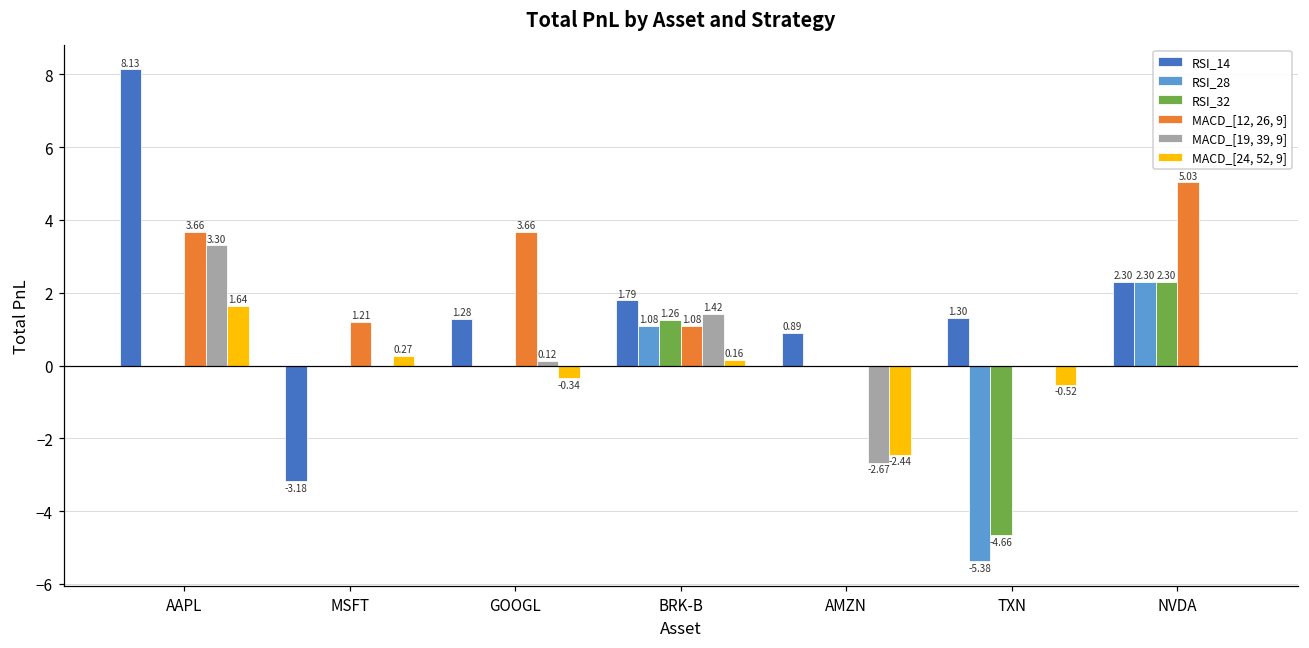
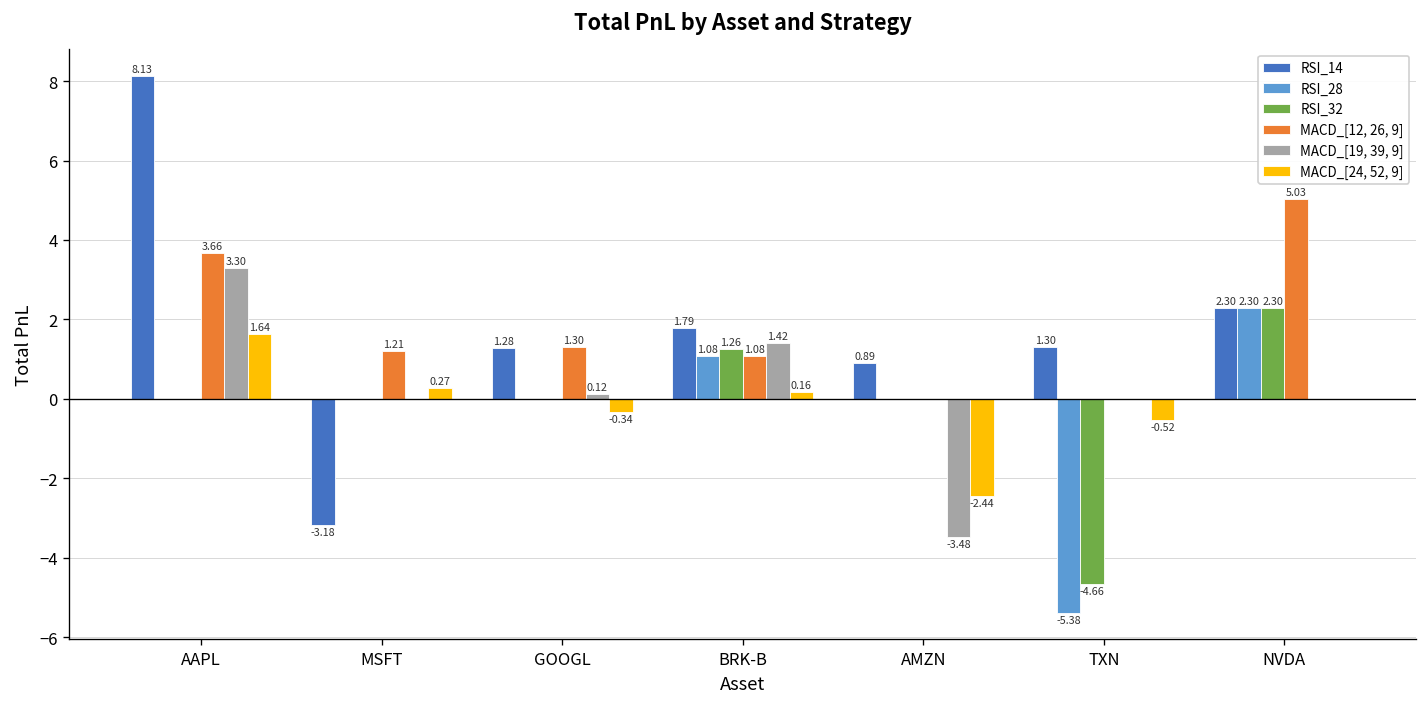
MACD_[12, 26, 9], GOOGL: 3.66 -> 1.30
MACD_[19, 39, 9], AMZN: -2.67 -> -3.48
